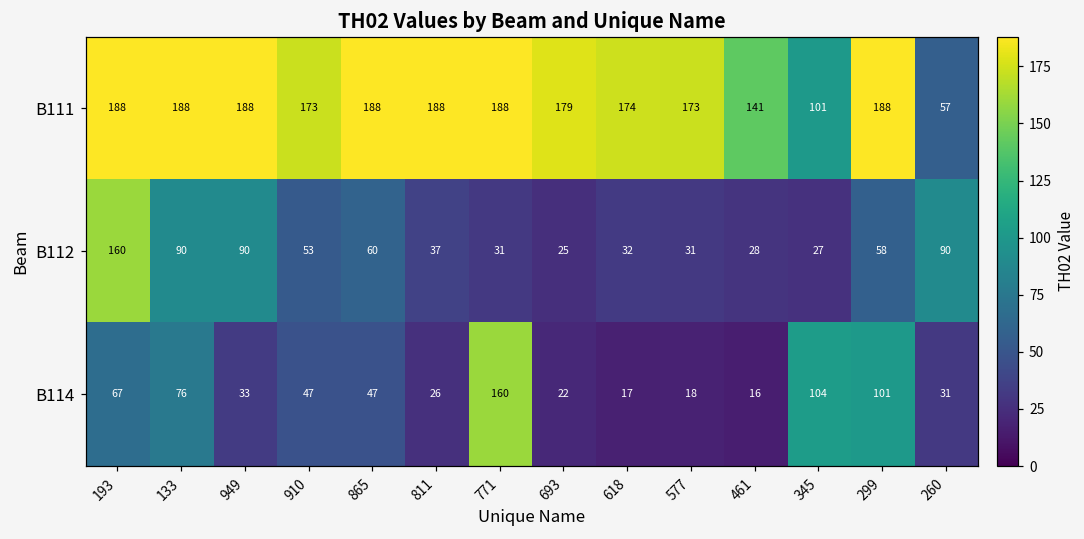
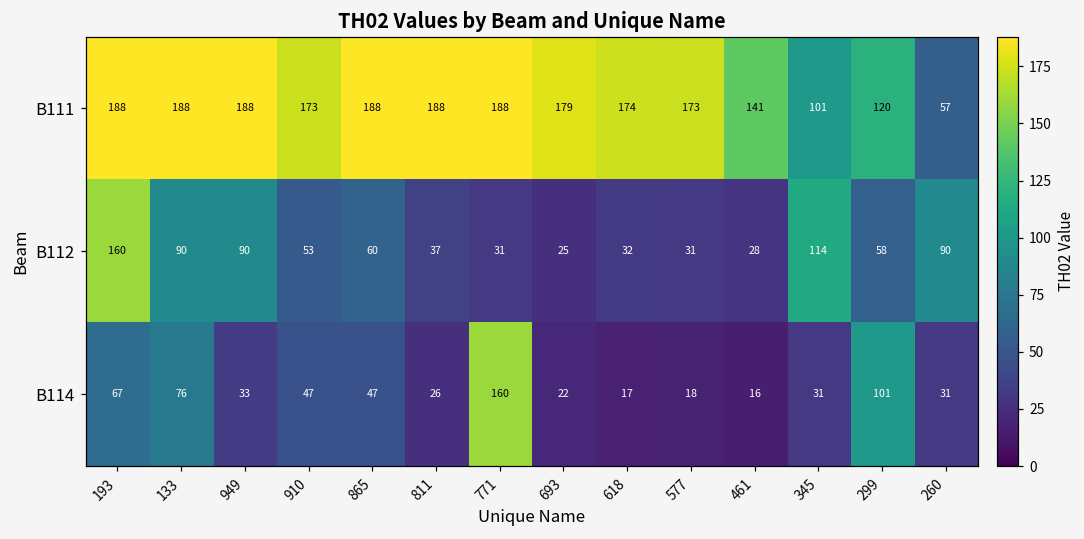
B111, 299: 188 -> 120
B112, 345: 27 -> 114
B114, 345: 104 -> 31
